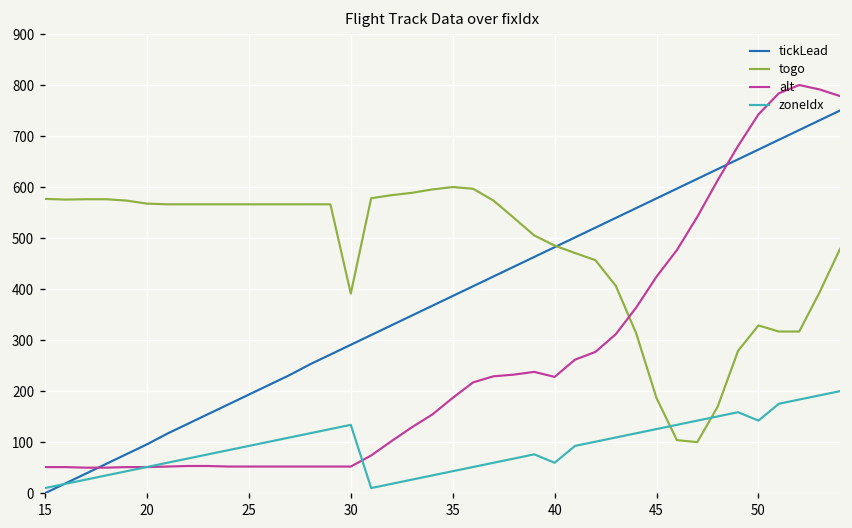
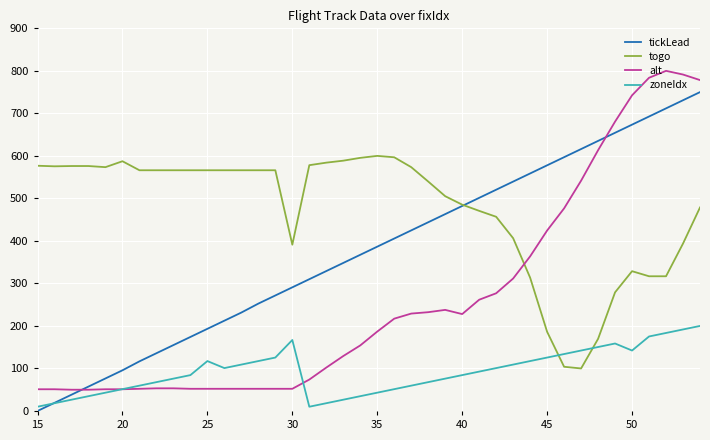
togo, 20: 570 -> 590
zoneIdx, 25: 90 -> 120
zoneIdx, 30: 130 -> 170
zoneIdx, 40: 60 -> 80
